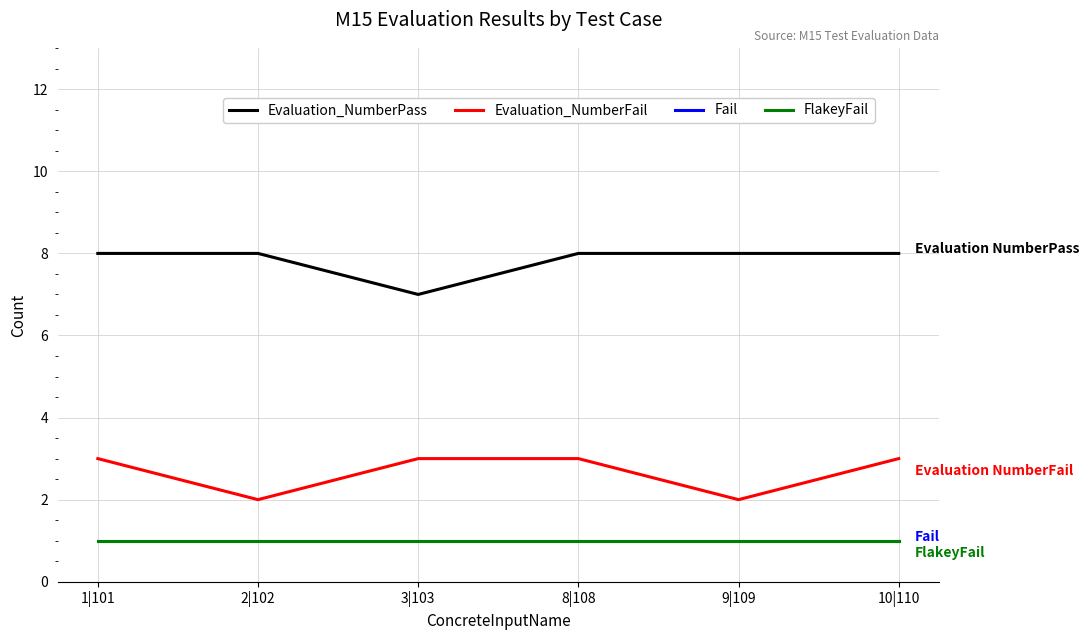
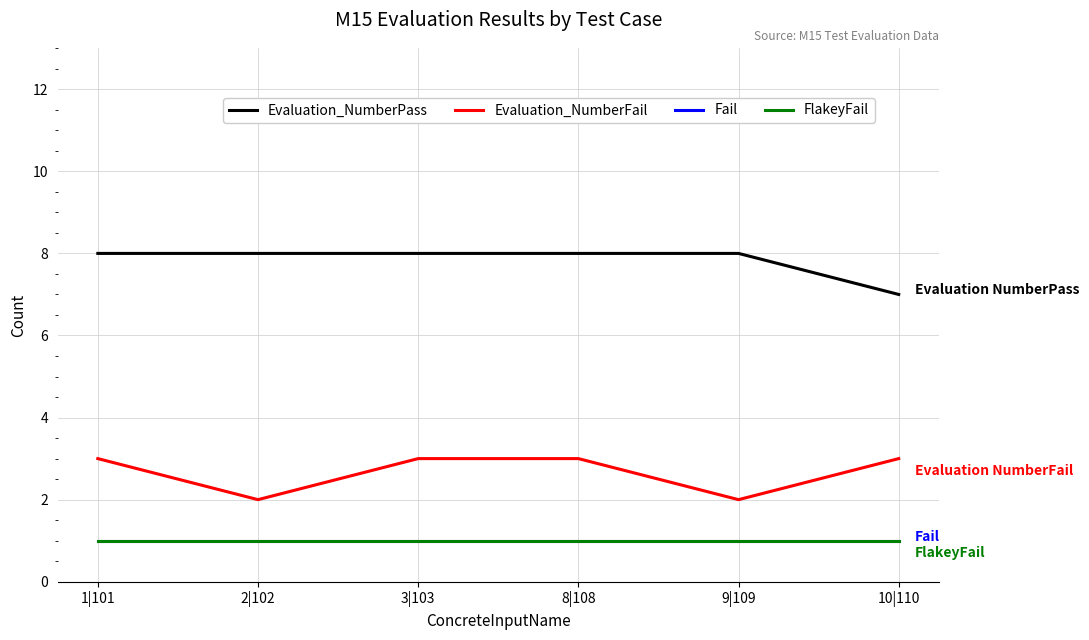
Evaluation_NumberPass, 3|103: 7 -> 8
Evaluation_NumberPass, 10|110: 8 -> 7
